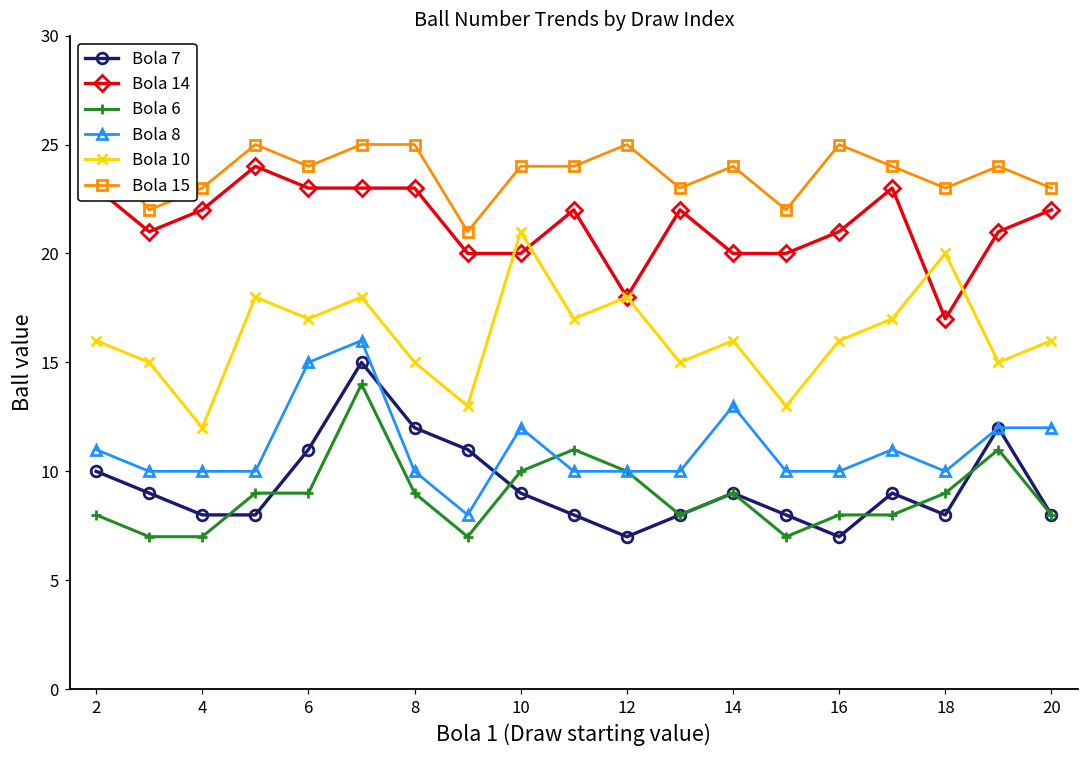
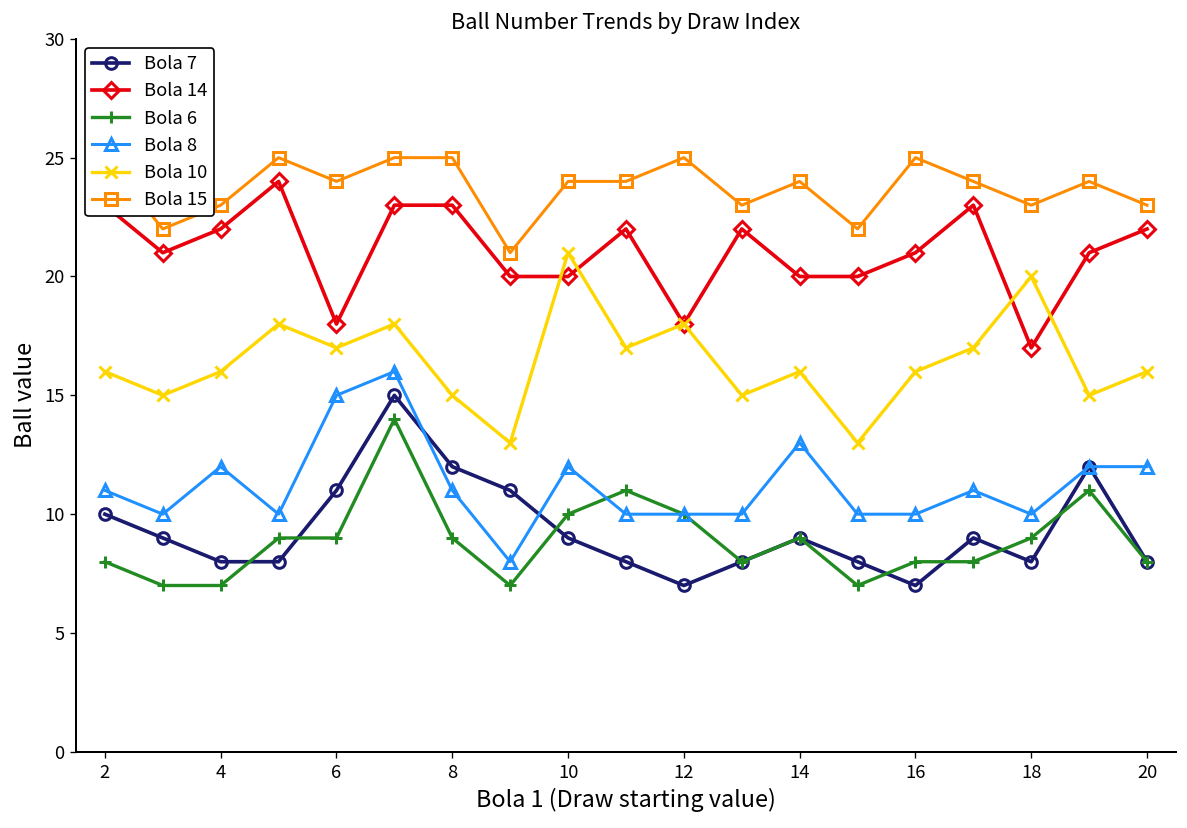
Bola 8, 4: 10 -> 12
Bola 10, 4: 12 -> 16
Bola 14, 6: 23 -> 18
Bola 8, 8: 10 -> 11
